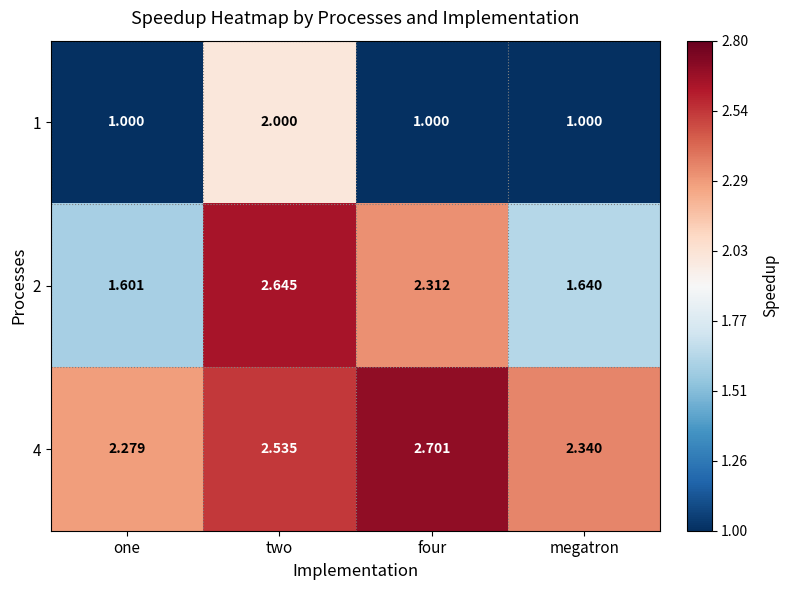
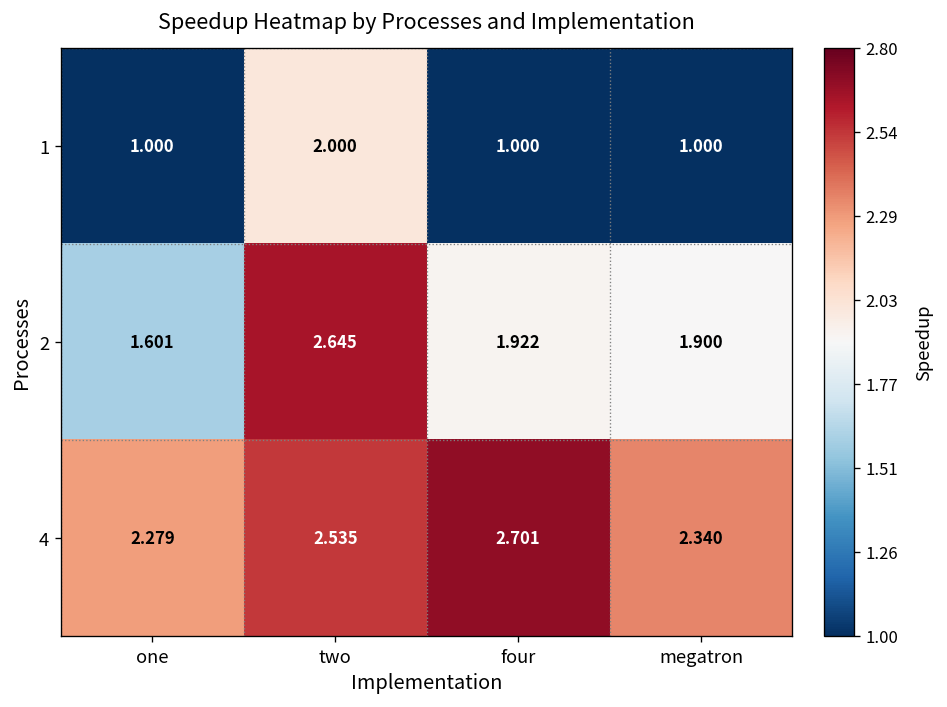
2, four: 2.312 -> 1.922
2, megatron: 1.640 -> 1.900
